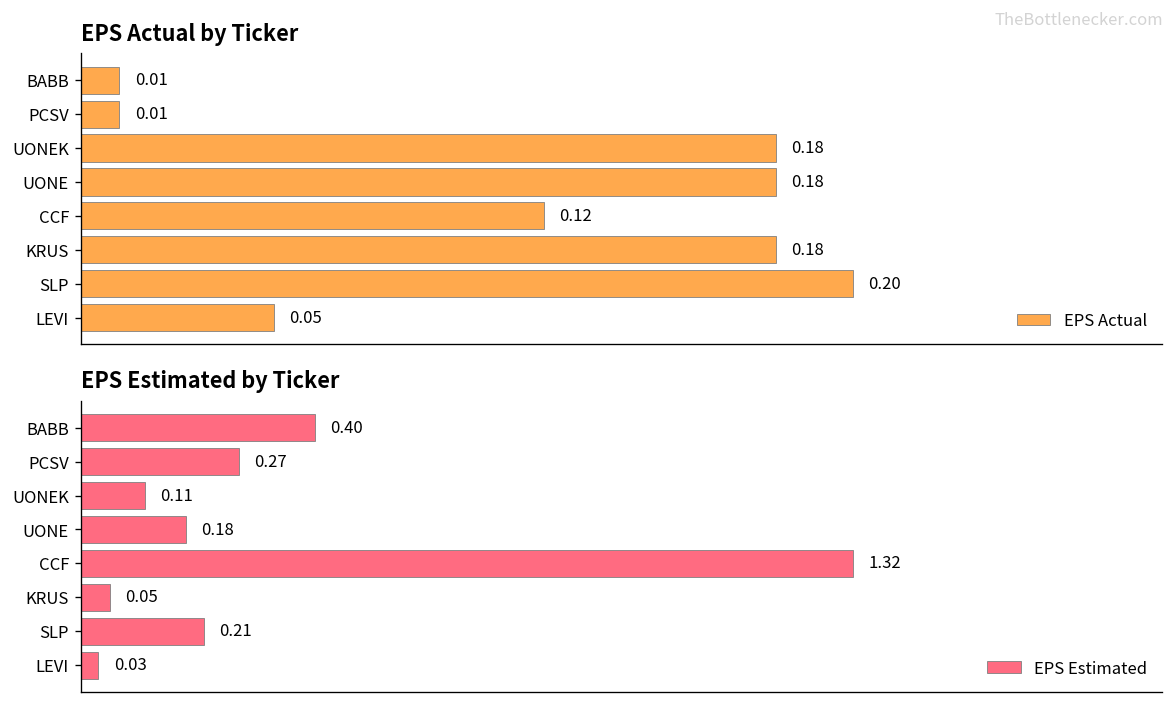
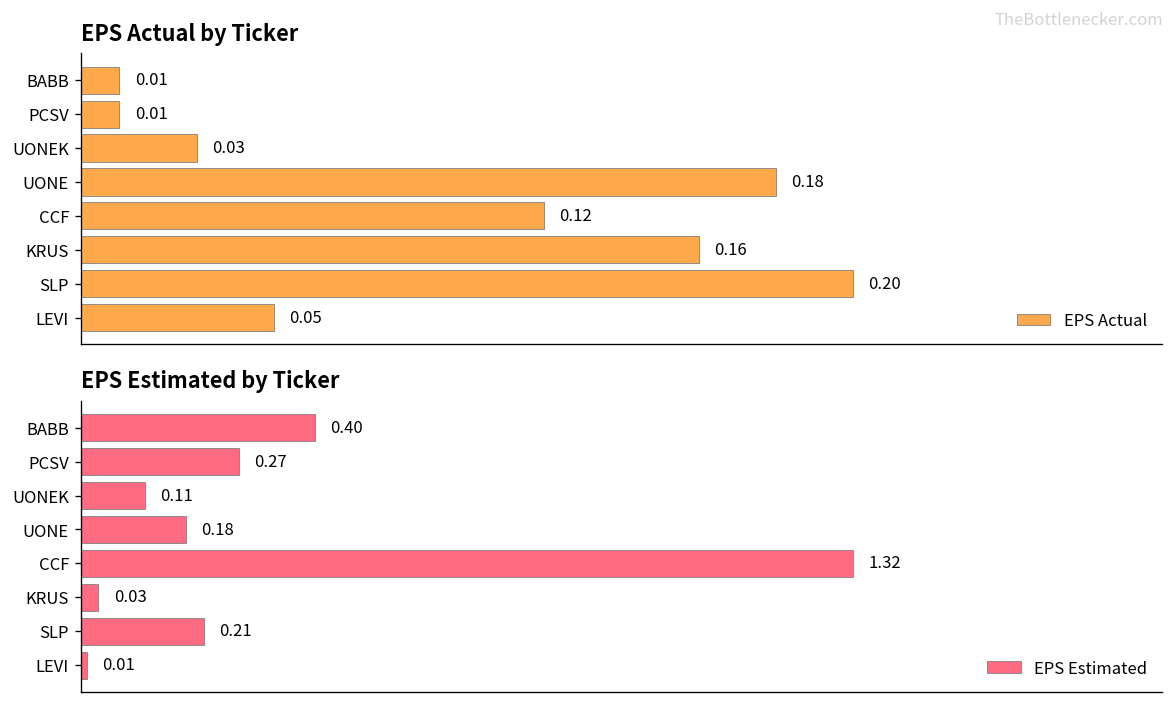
EPS Actual by Ticker, UONEK: 0.18 -> 0.03
EPS Actual by Ticker, KRUS: 0.18 -> 0.16
EPS Estimated by Ticker, KRUS: 0.05 -> 0.03
EPS Estimated by Ticker, LEVI: 0.03 -> 0.01
